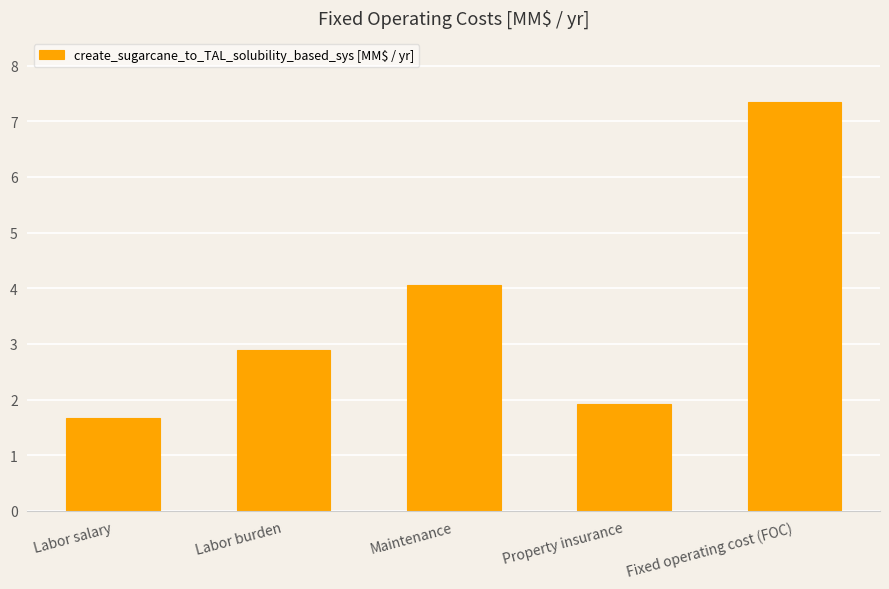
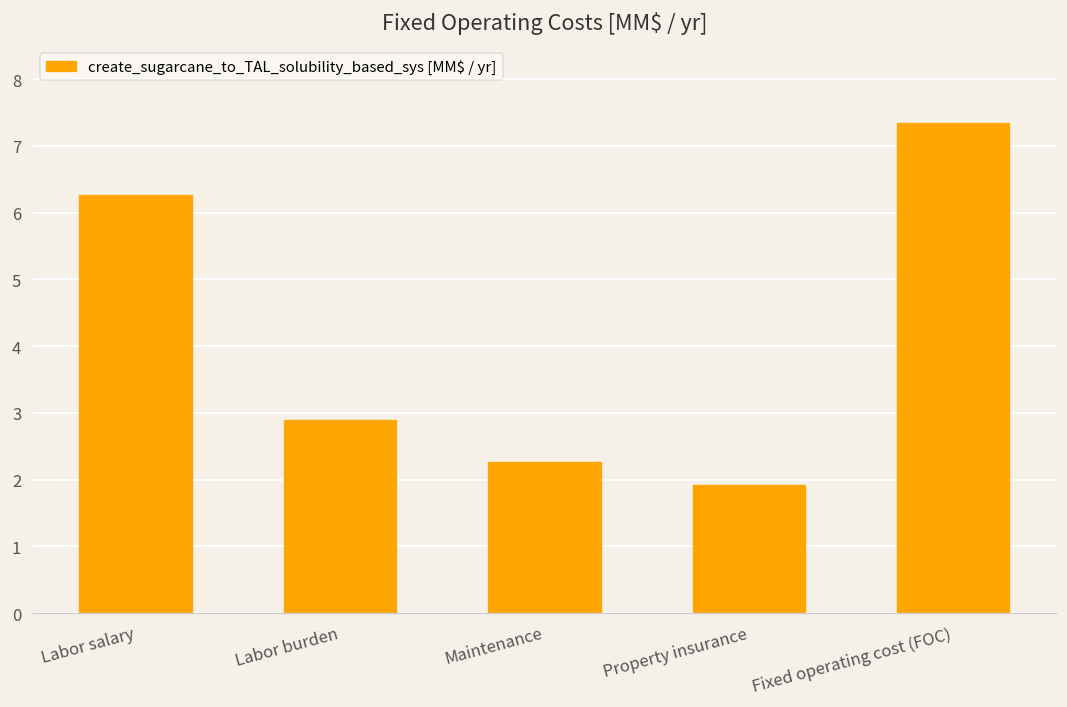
Labor salary: 1.7 -> 6.3
Maintenance: 4.1 -> 2.3
